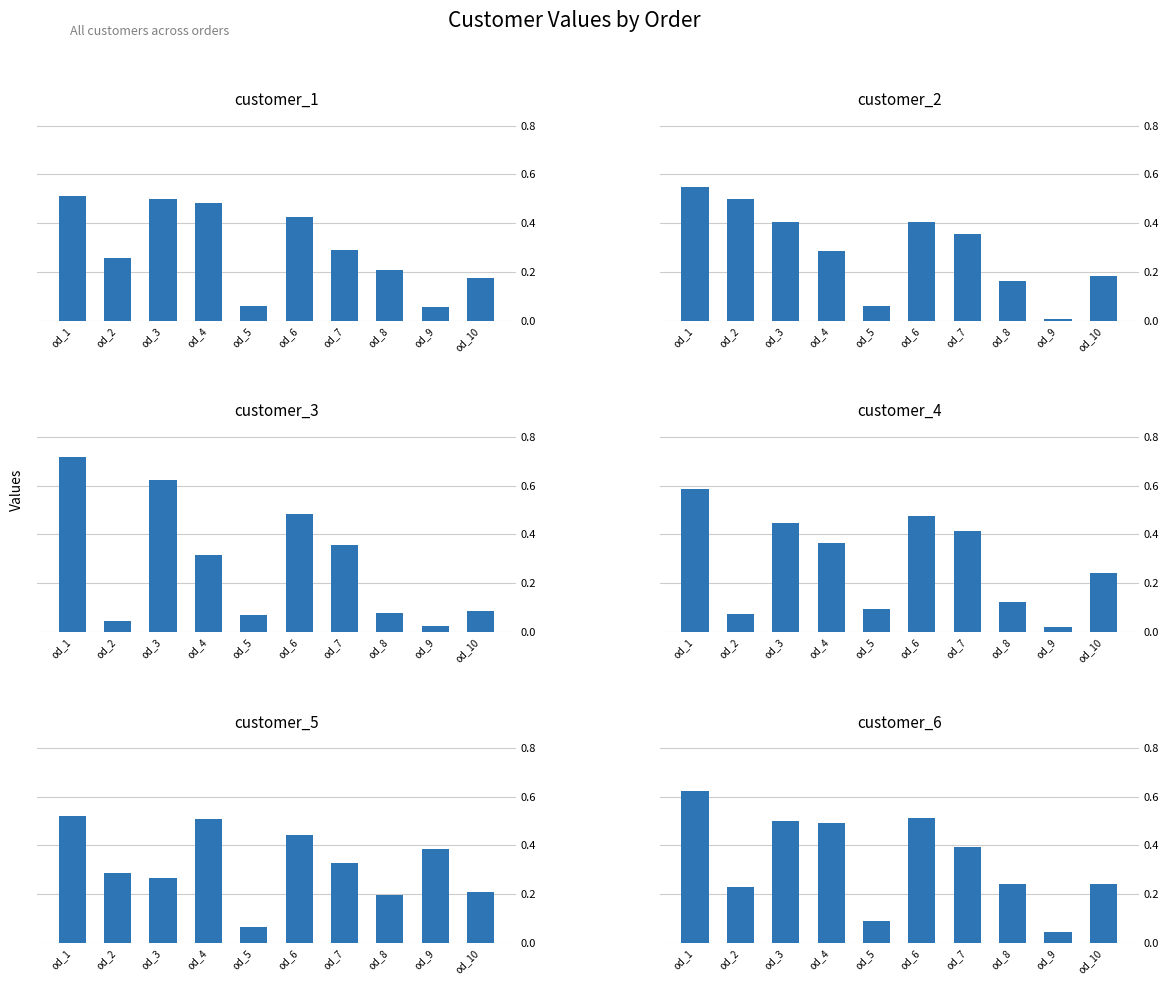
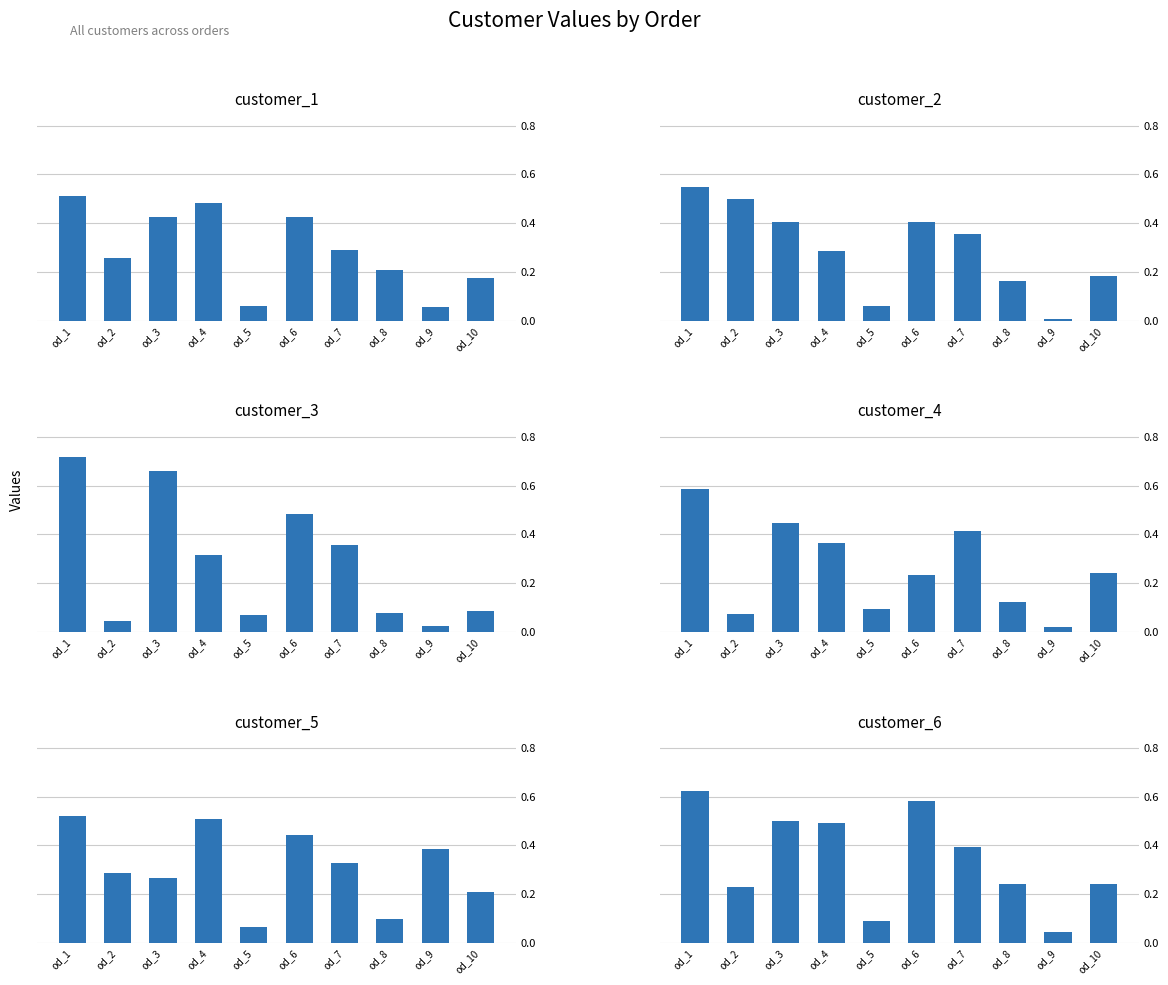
customer_1, od_3: 0.50 -> 0.42
customer_3, od_3: 0.62 -> 0.66
customer_4, od_6: 0.48 -> 0.23
customer_5, od_8: 0.20 -> 0.10
customer_6, od_6: 0.51 -> 0.58
